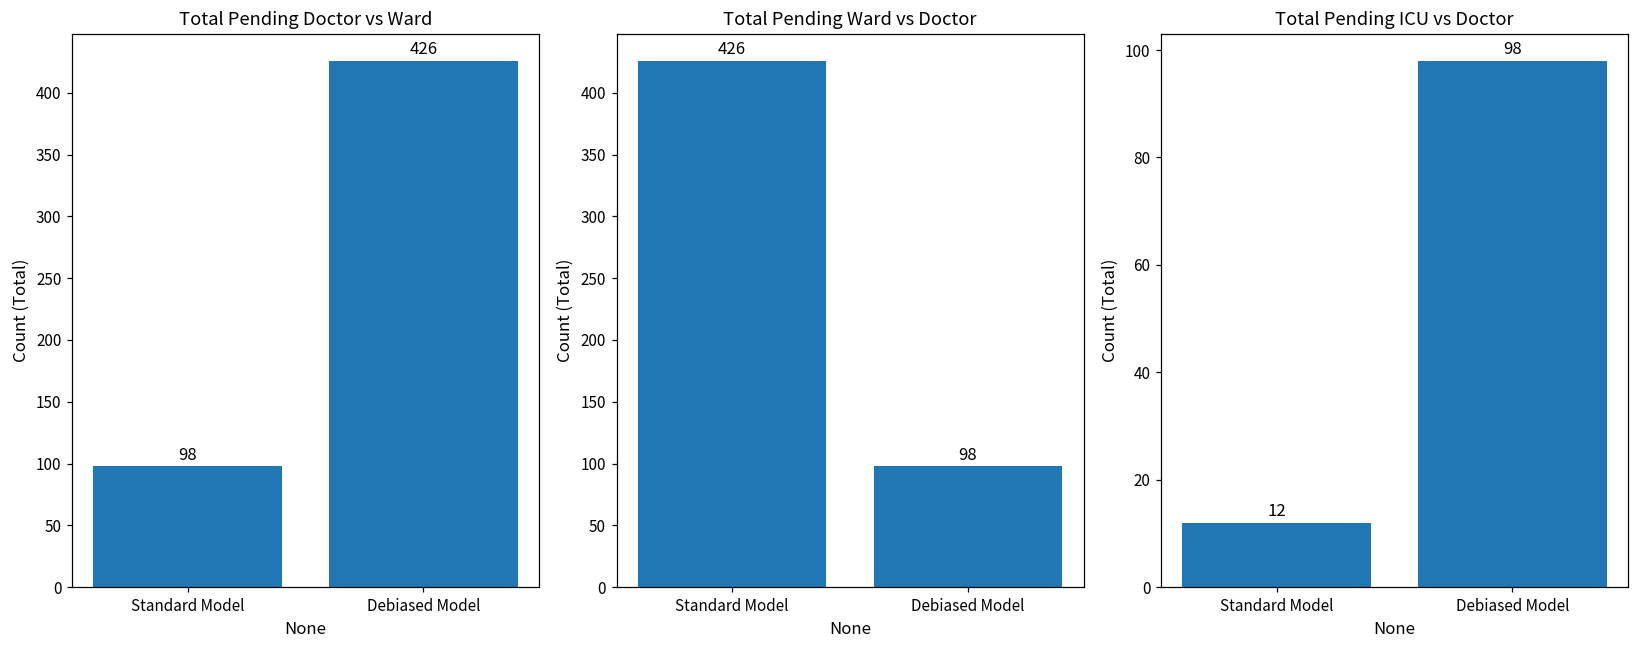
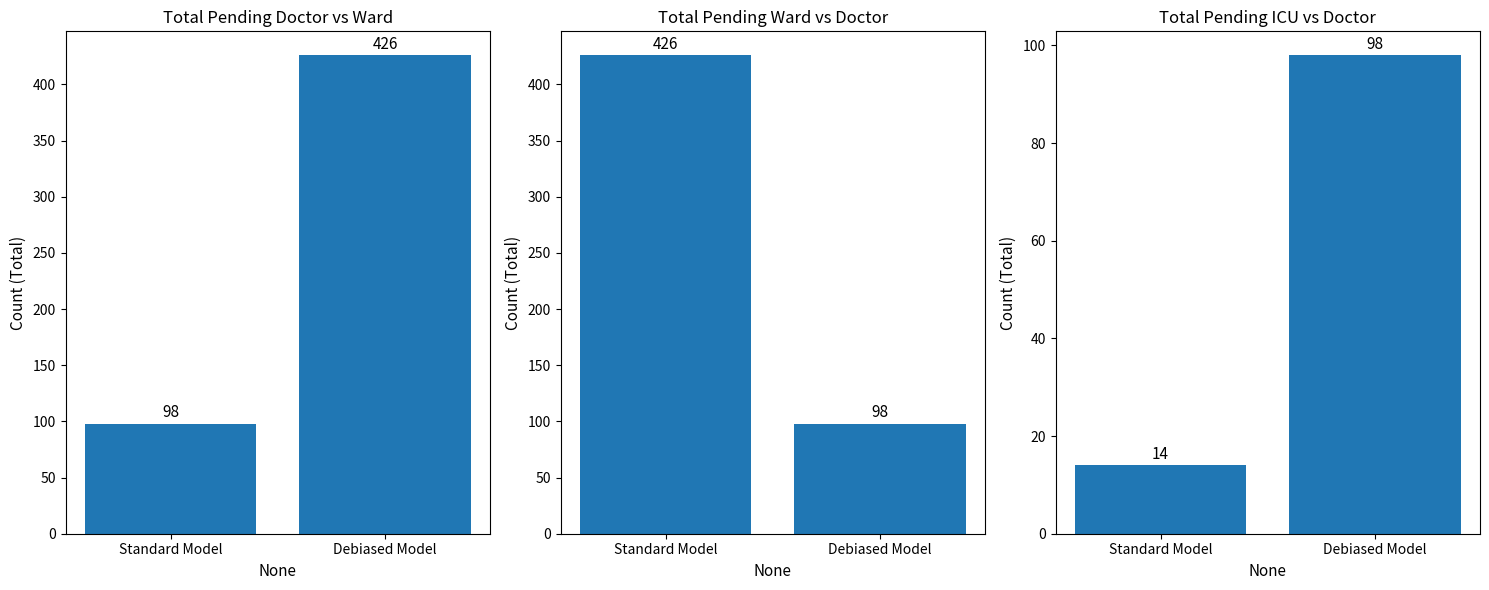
Total Pending ICU vs Doctor, Standard Model: 12 -> 14
